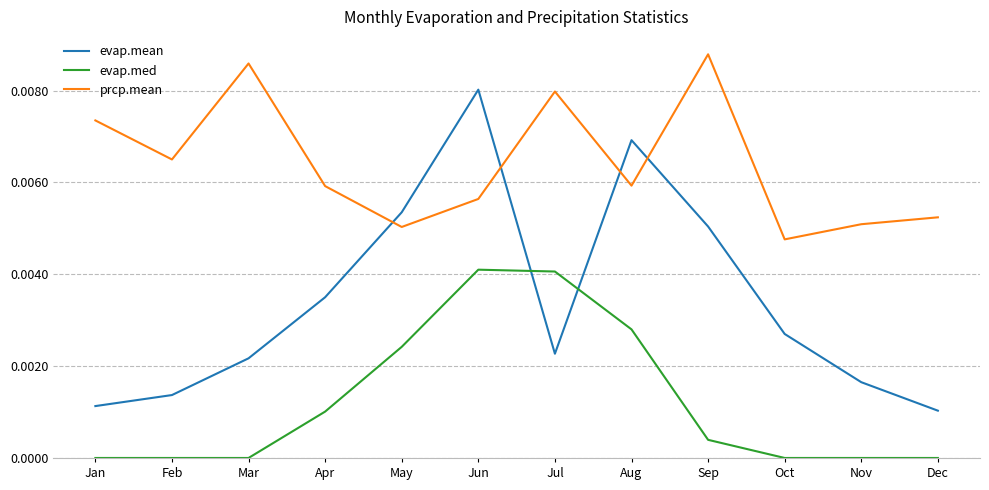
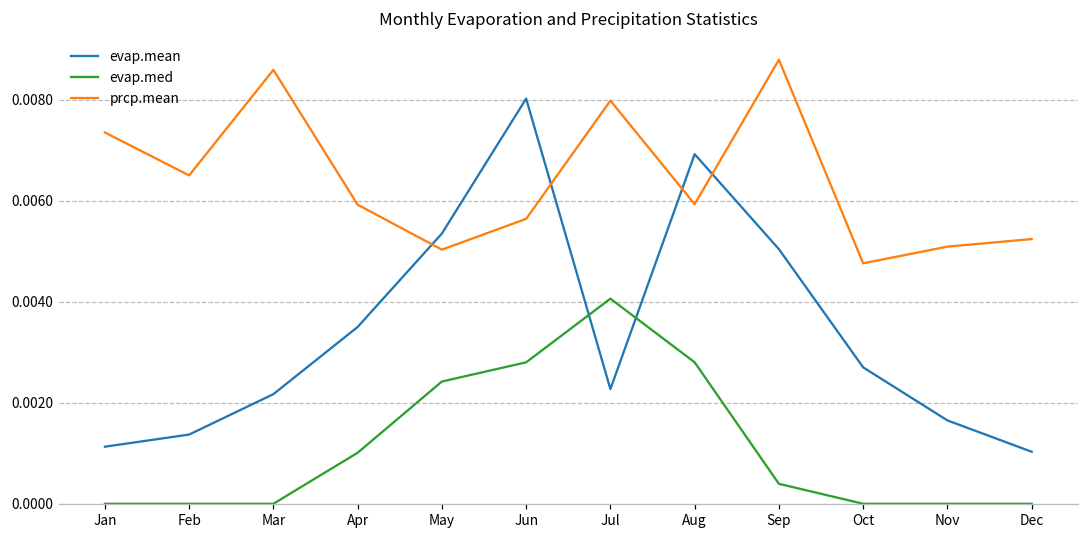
evap.med, Jun: 0.0041 -> 0.0028
